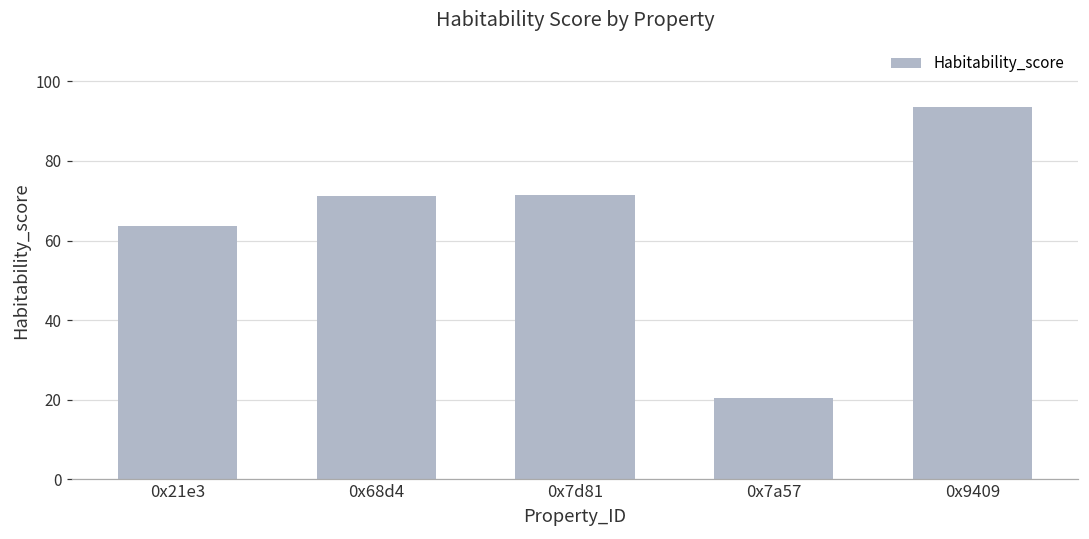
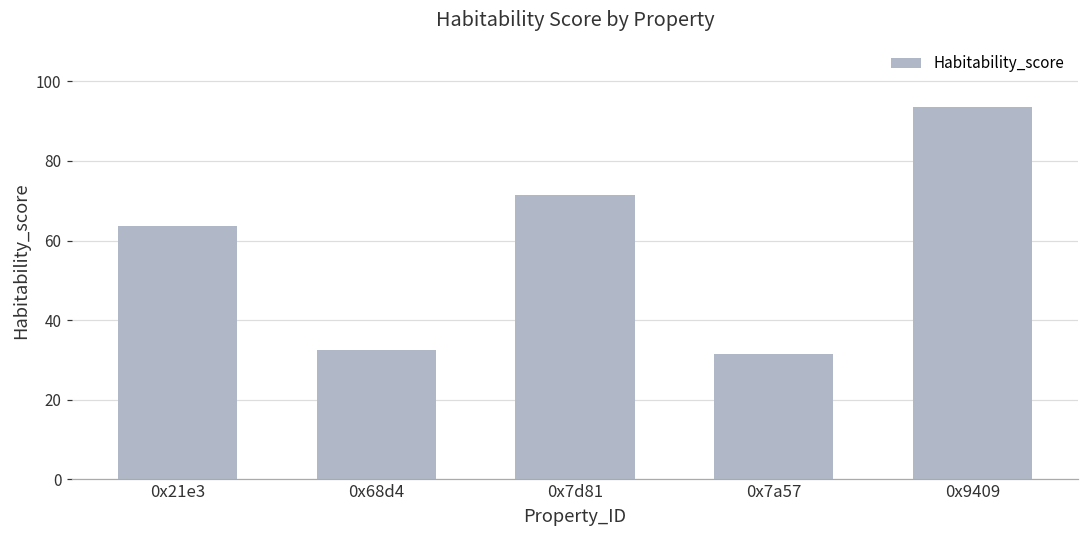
0x68d4: 71 -> 32
0x7a57: 21 -> 31
